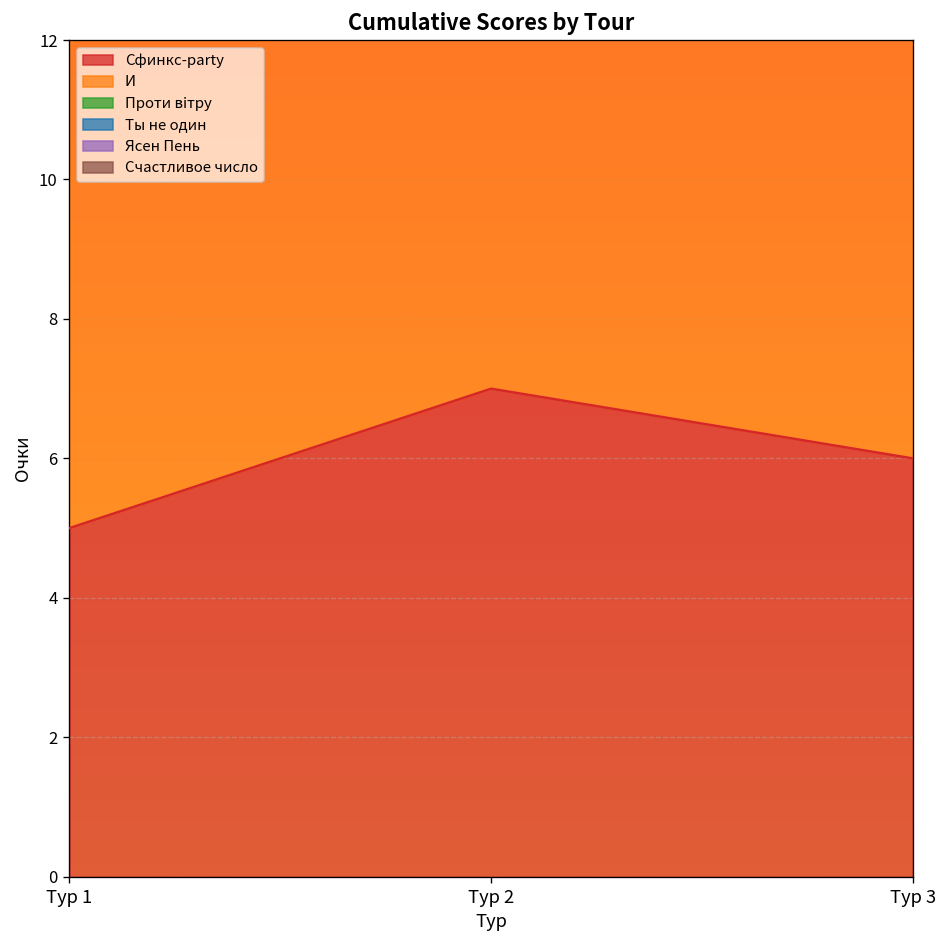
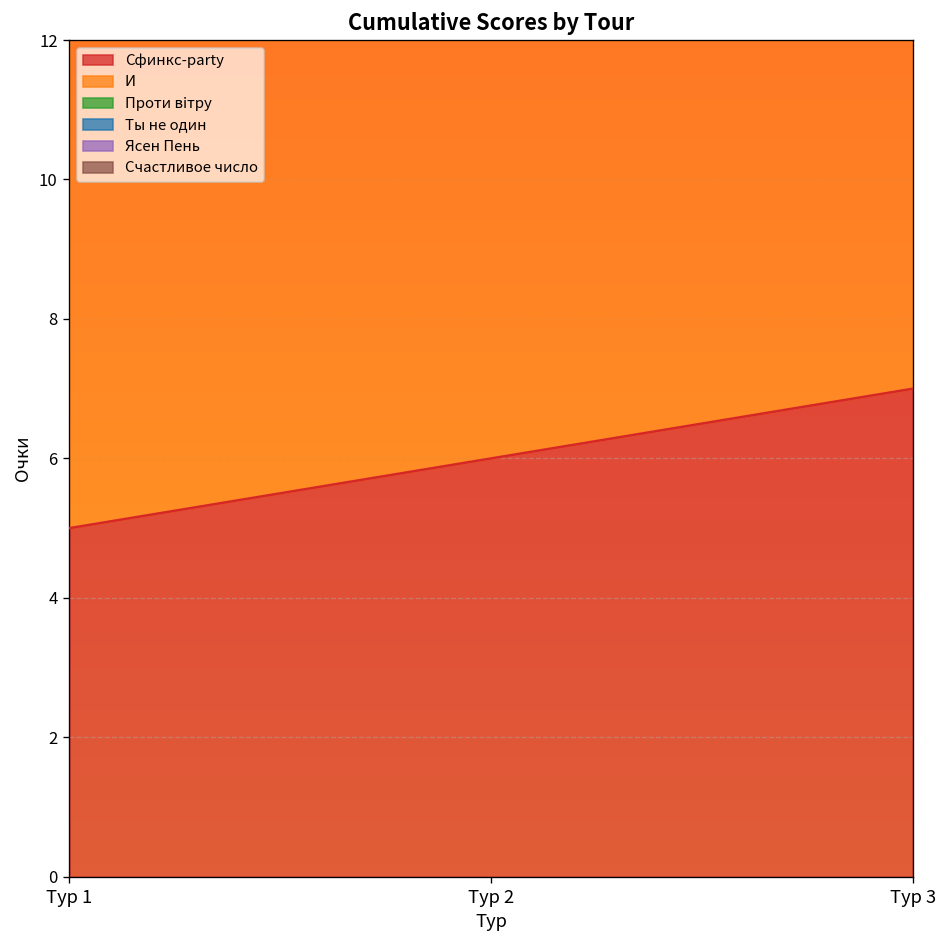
Сфинкс-party, Тур 2: 7 -> 6
Сфинкс-party, Тур 3: 6 -> 7
